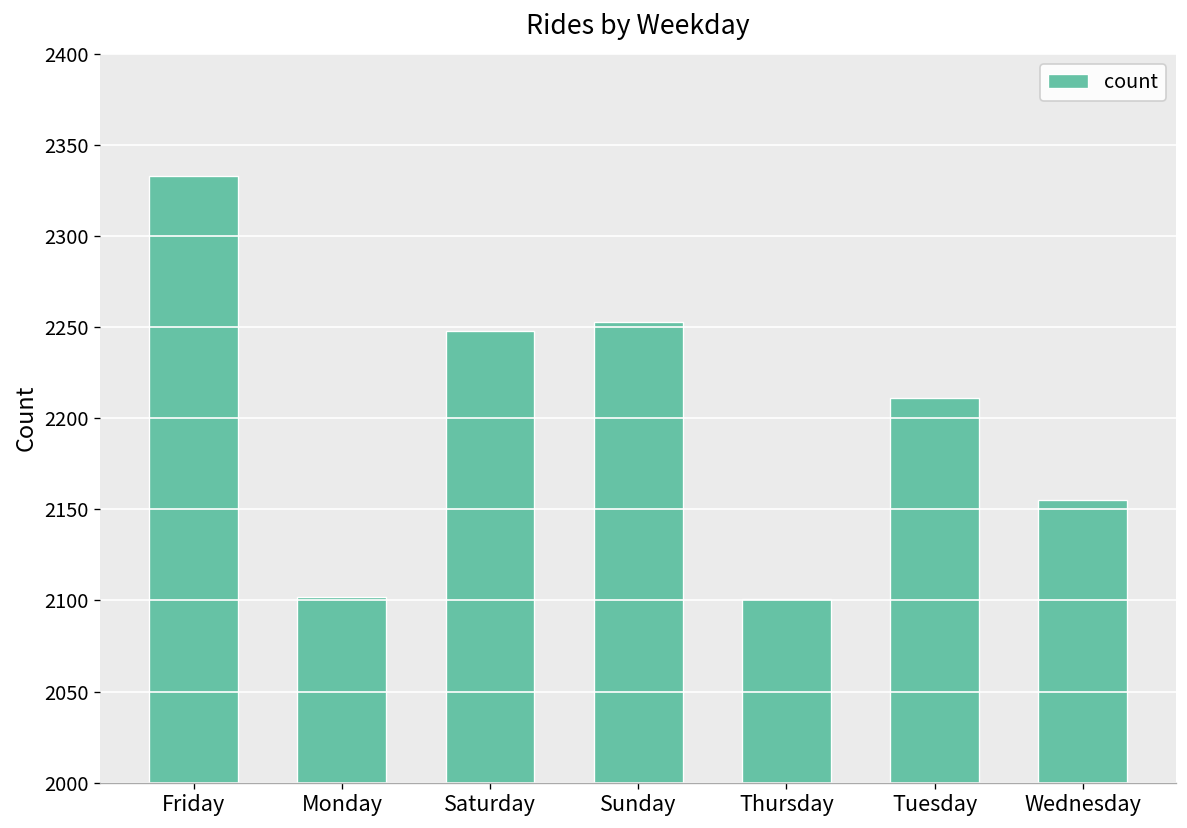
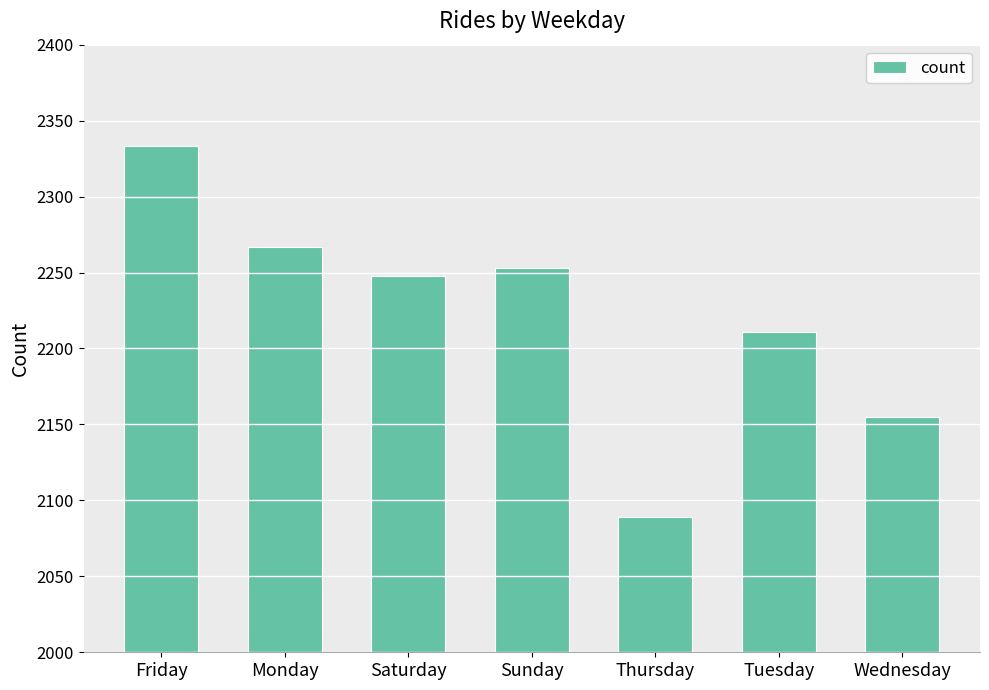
Monday: 2102 -> 2267
Thursday: 2101 -> 2089
